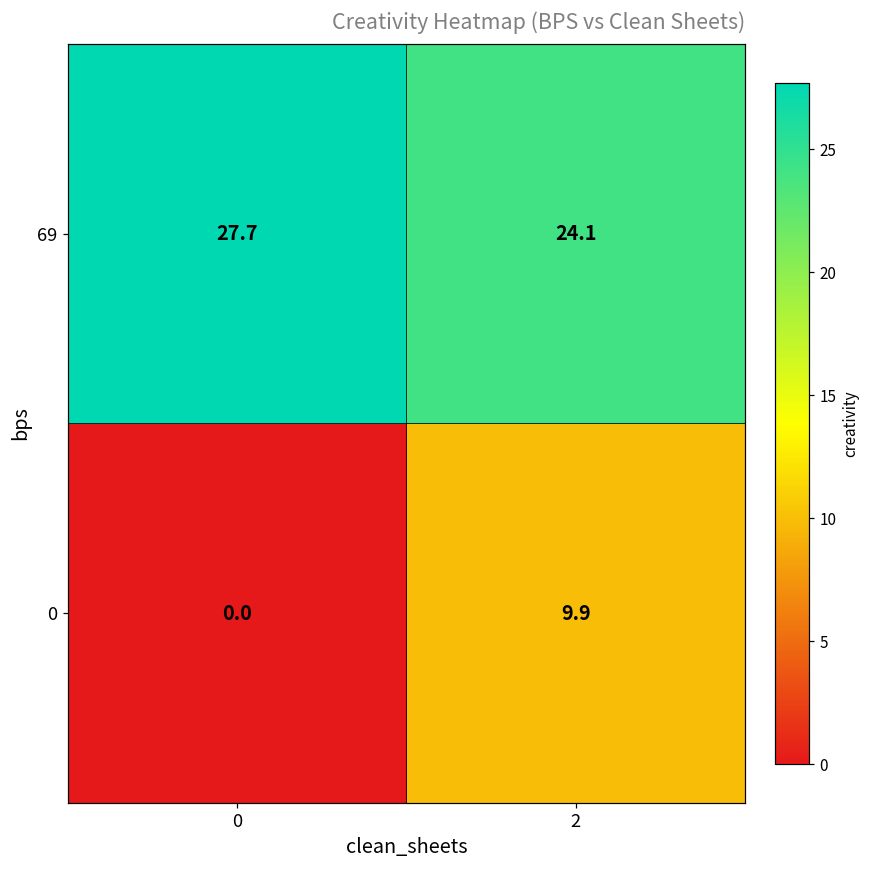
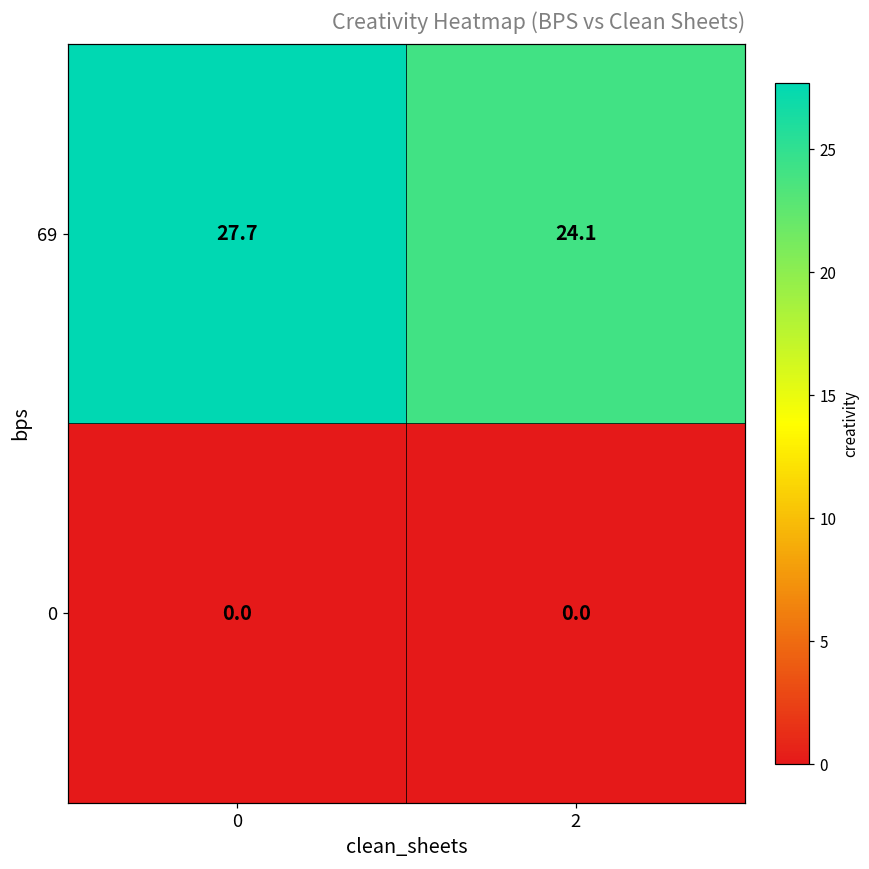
0, 2: 9.9 -> 0.0
